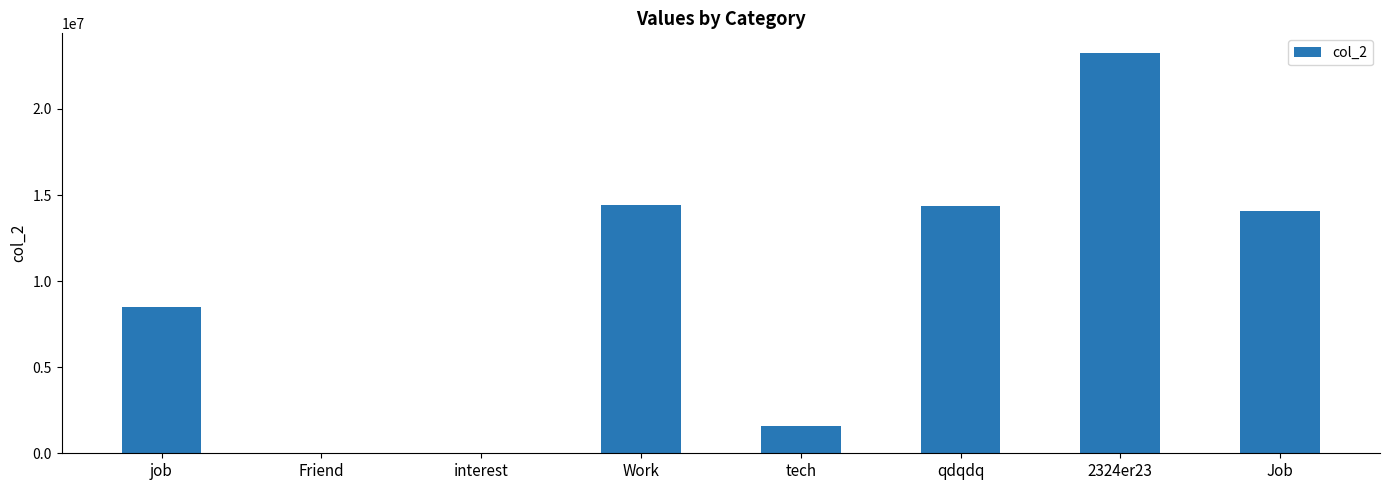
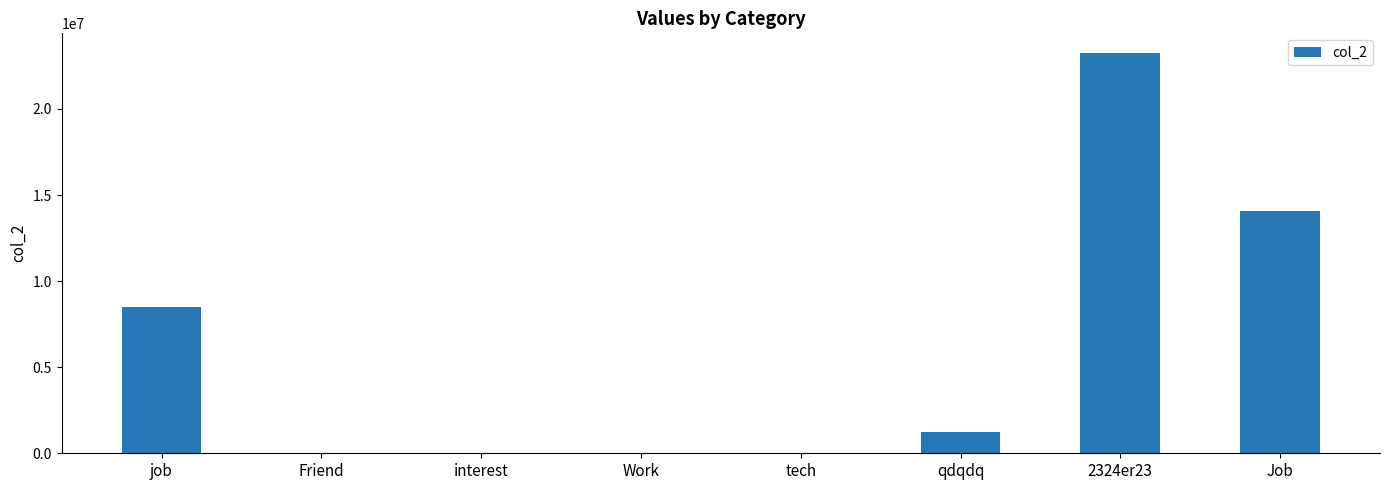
Work: 14400000 -> 0
tech: 1600000 -> 0
qdqdq: 14400000 -> 1200000
